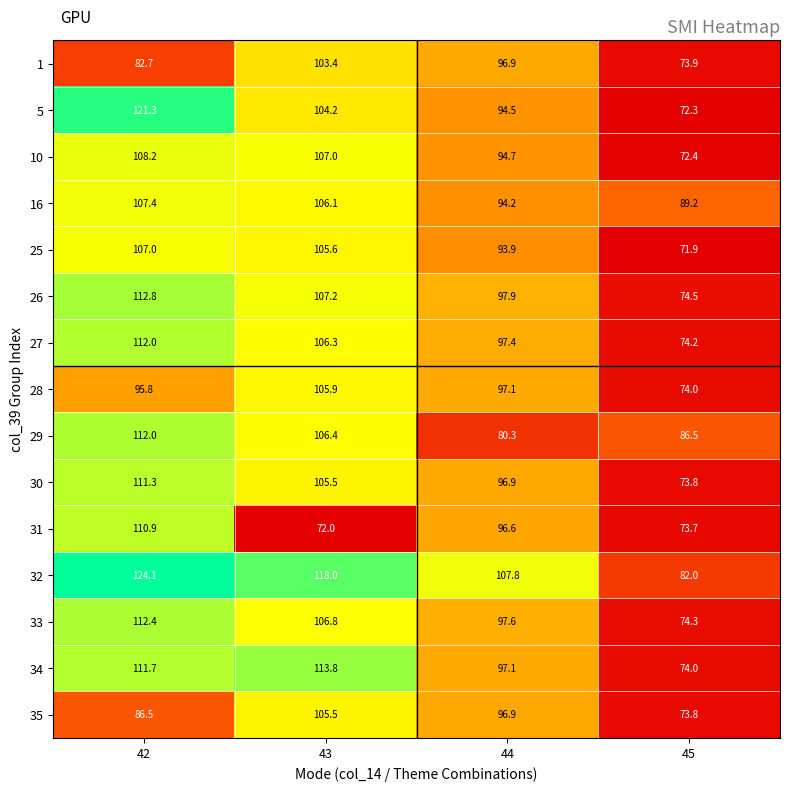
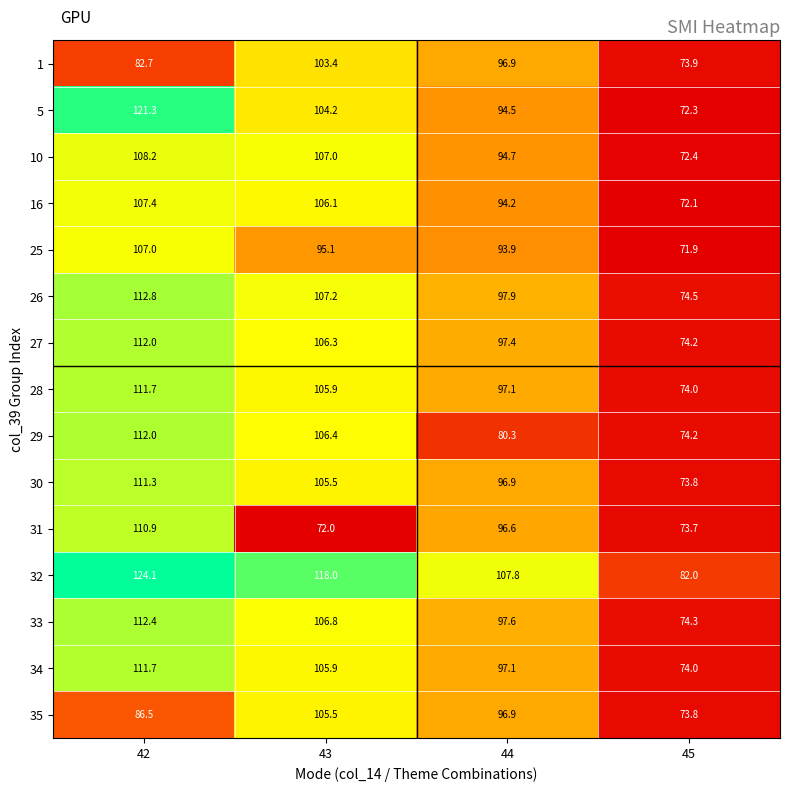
16, 45: 89.2 -> 72.1
25, 43: 105.6 -> 95.1
28, 42: 95.8 -> 111.7
29, 45: 86.5 -> 74.2
34, 43: 113.8 -> 105.9
